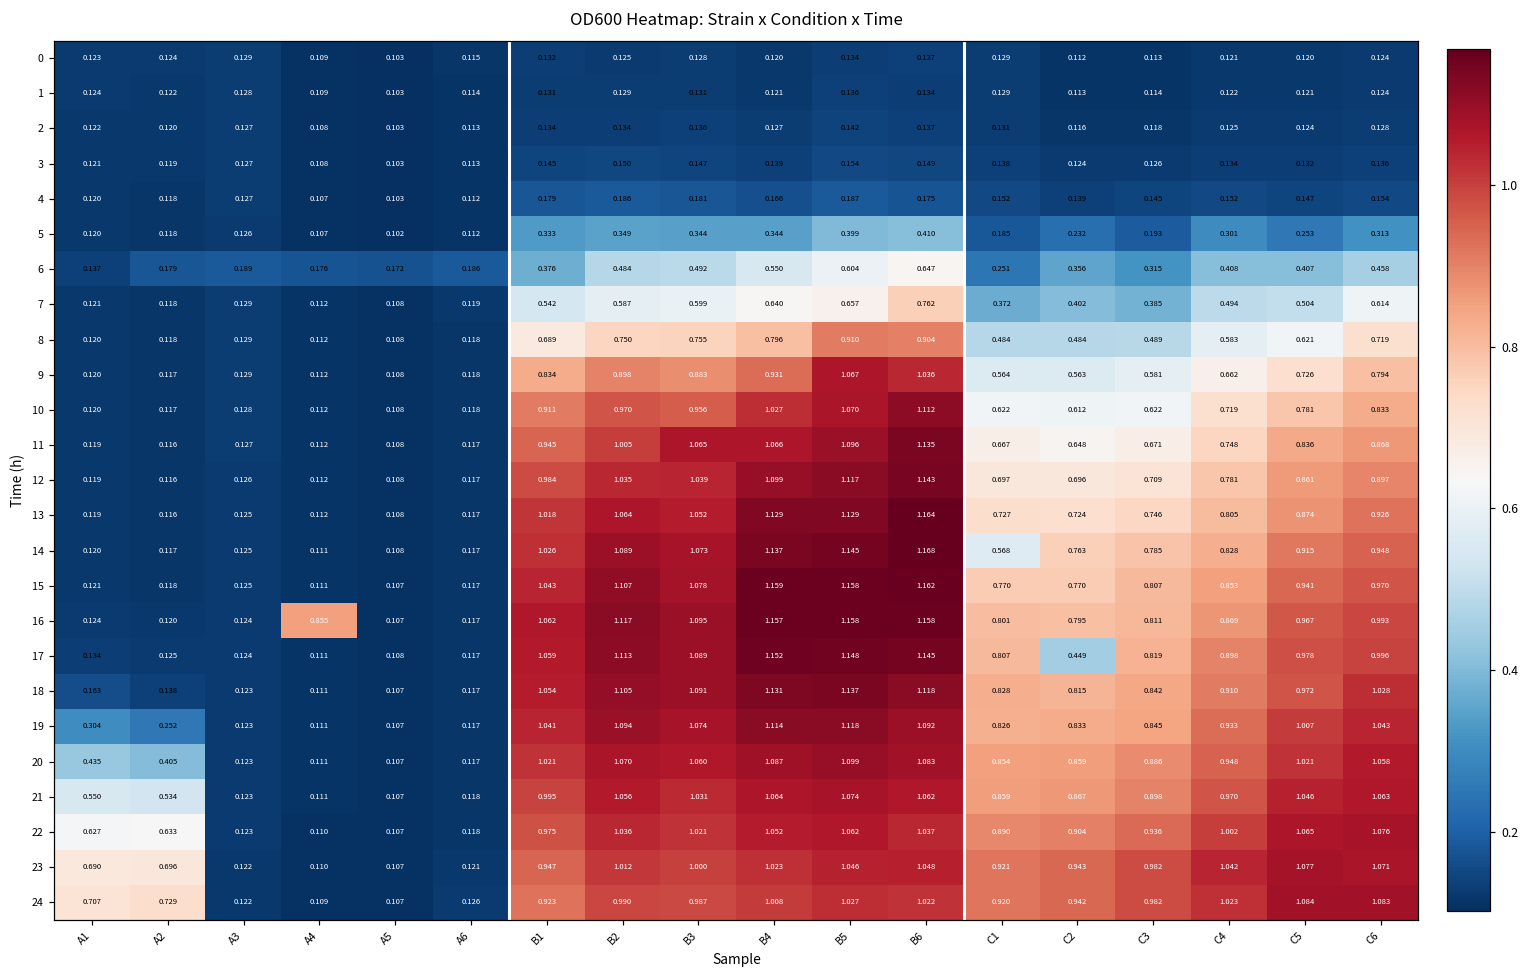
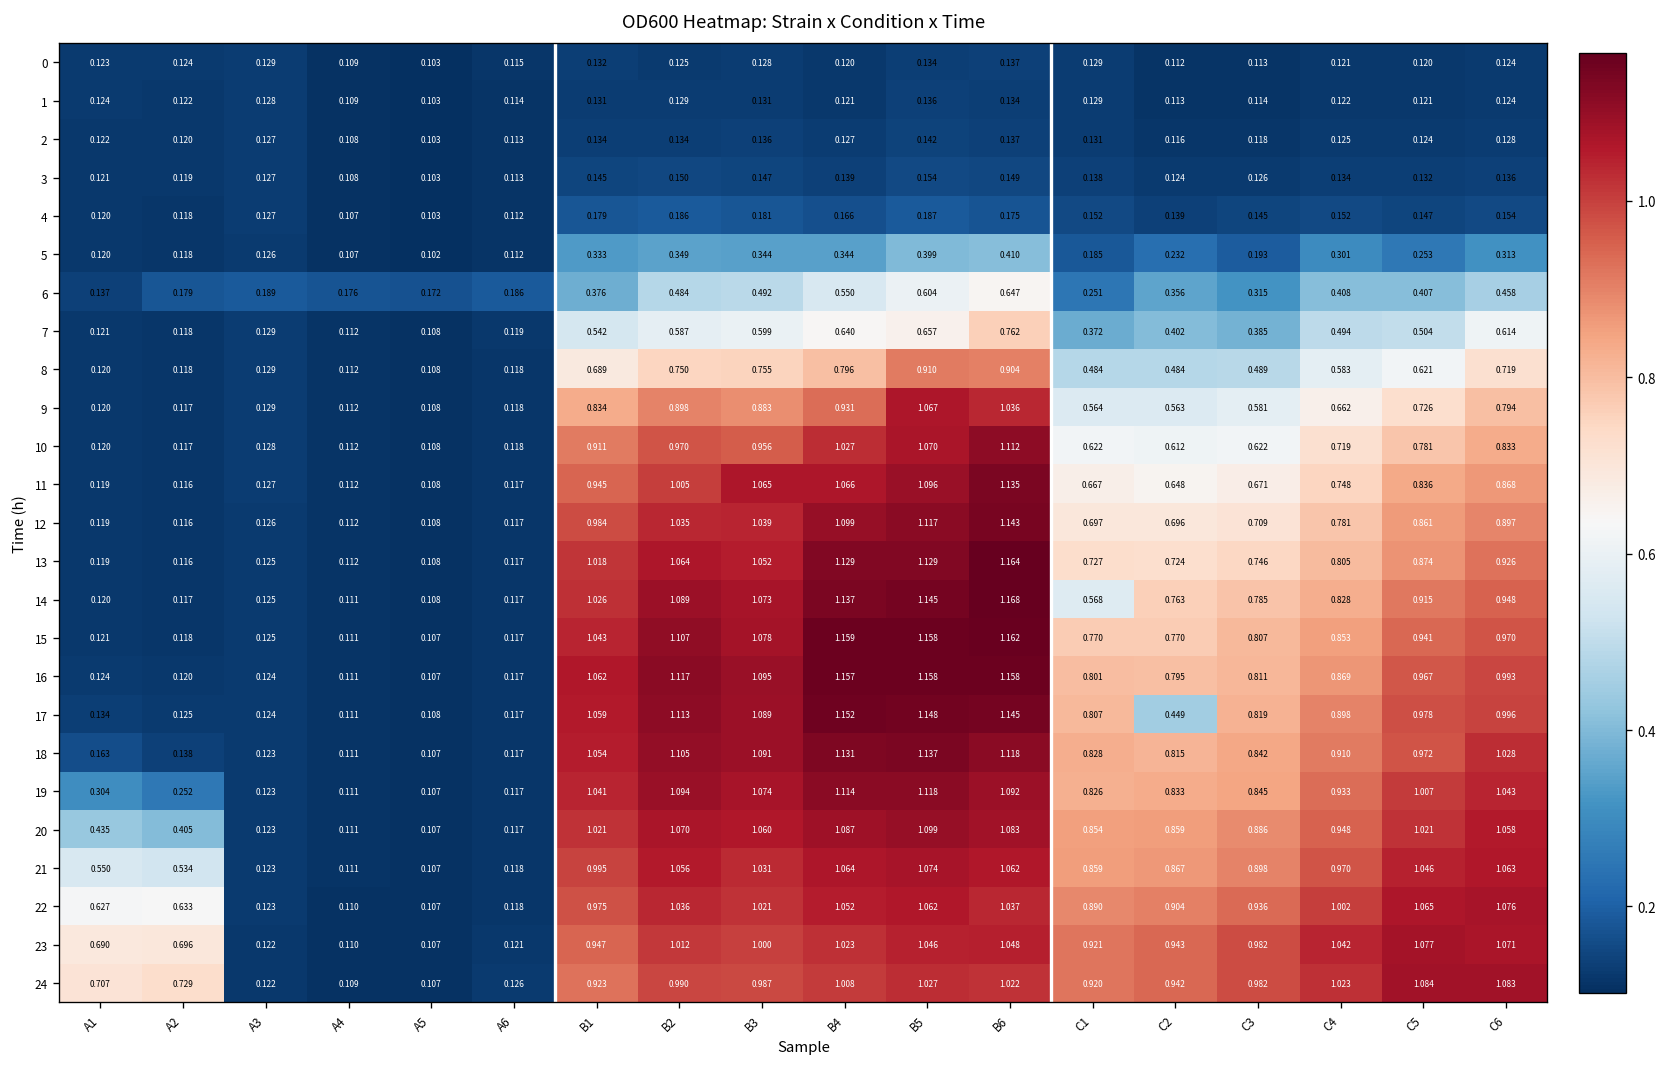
16, A4: 0.855 -> 0.111
